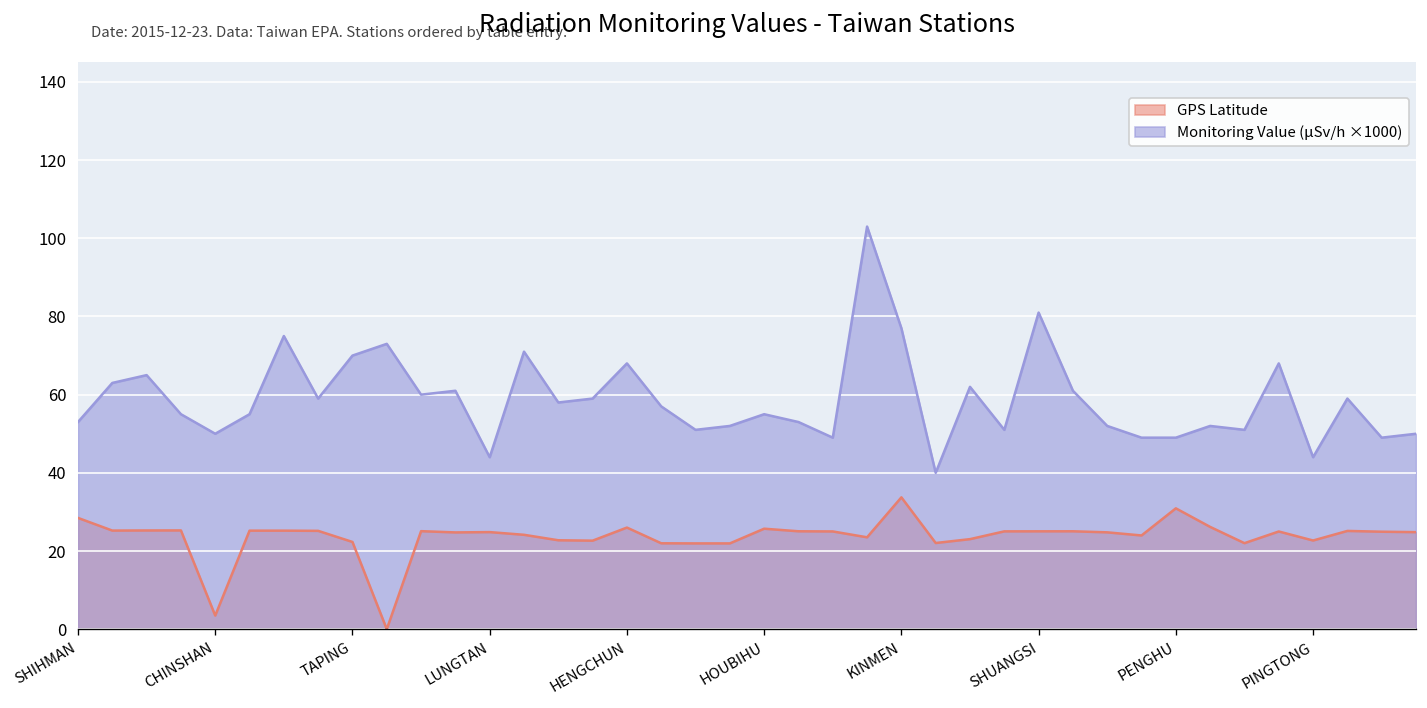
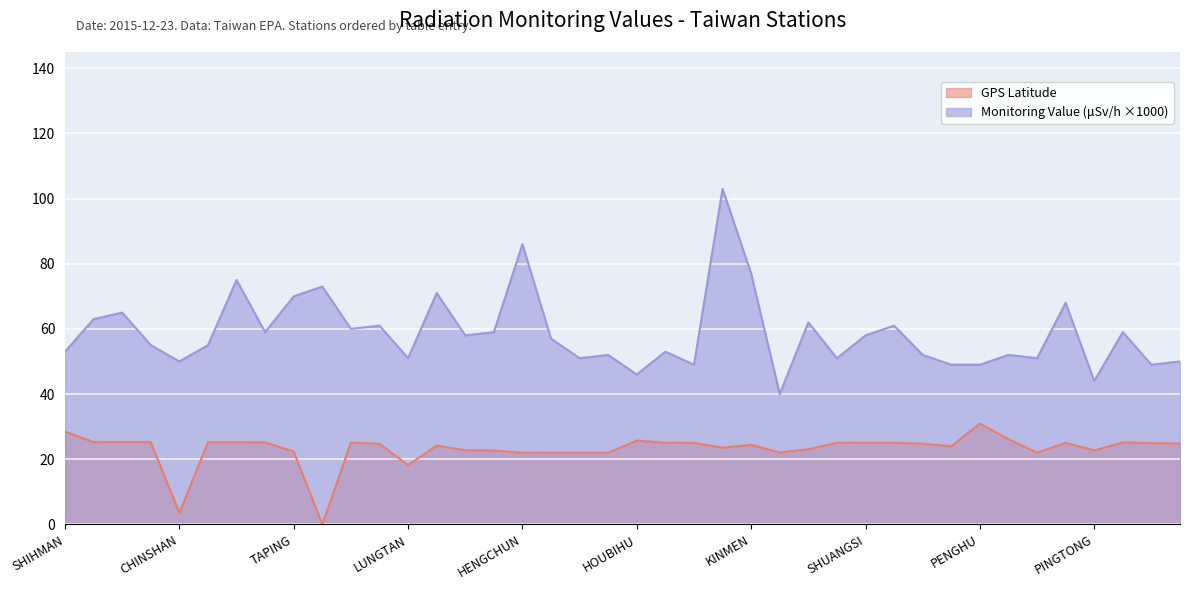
GPS Latitude, LUNGTAN: 25 -> 18
Monitoring Value (μSv/h ×1000), LUNGTAN: 44 -> 51
GPS Latitude, HENGCHUN: 26 -> 22
Monitoring Value (μSv/h ×1000), HENGCHUN: 68 -> 86
Monitoring Value (μSv/h ×1000), HOUBIHU: 55 -> 46
GPS Latitude, KINMEN: 34 -> 24
Monitoring Value (μSv/h ×1000), SHUANGSI: 81 -> 58
